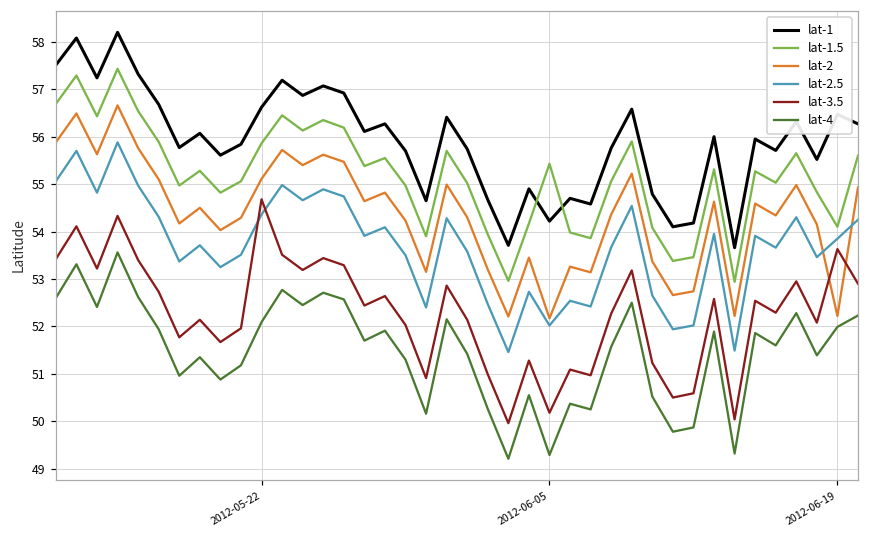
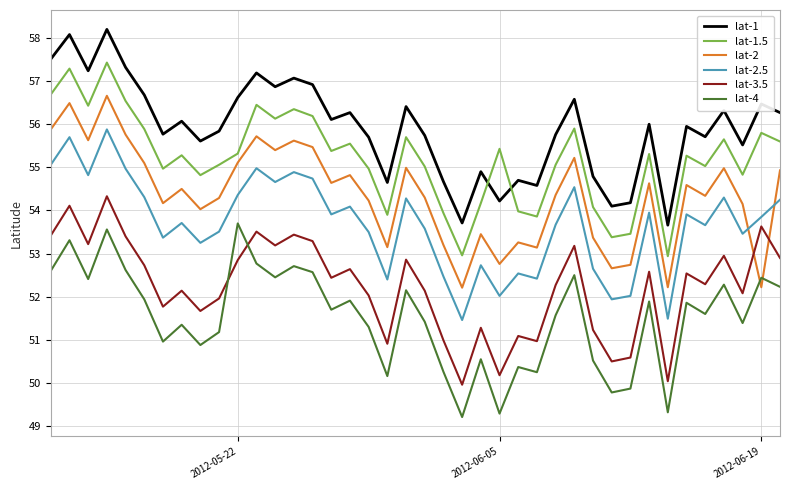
lat-1.5, 2012-05-22: 55.9 -> 55.3
lat-3.5, 2012-05-22: 54.7 -> 52.9
lat-4, 2012-05-22: 52.1 -> 53.7
lat-2, 2012-06-05: 52.2 -> 52.8
lat-1.5, 2012-06-19: 54.1 -> 55.8
lat-4, 2012-06-19: 52.0 -> 52.4
